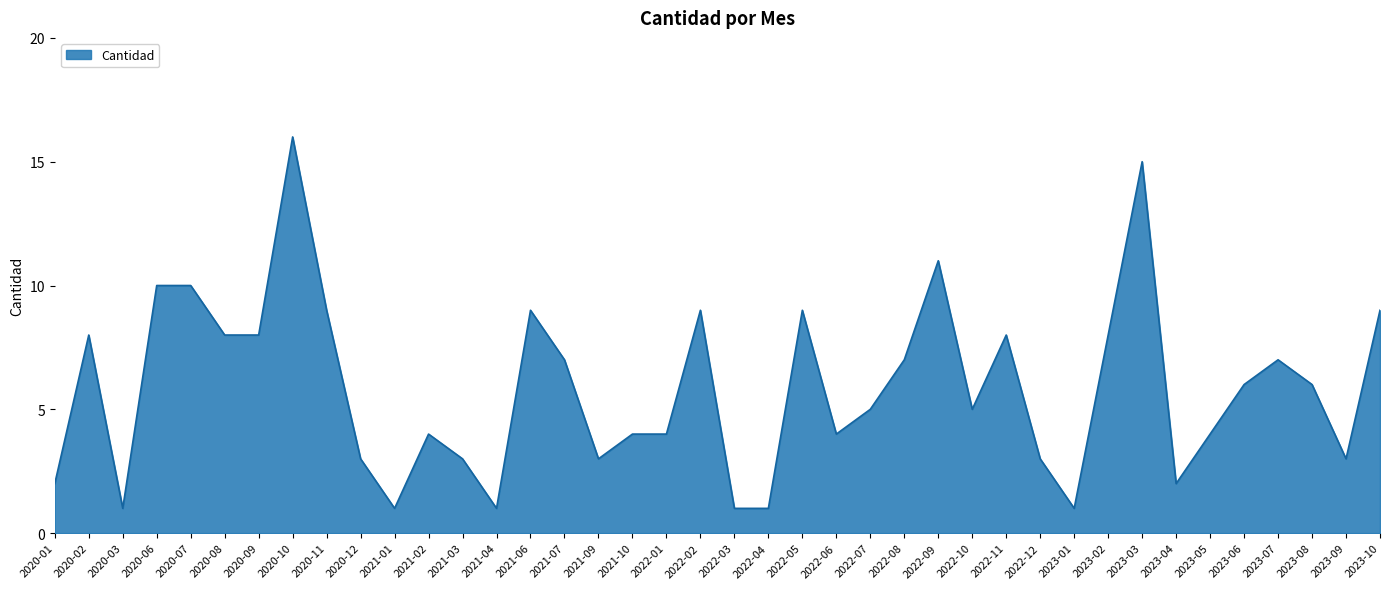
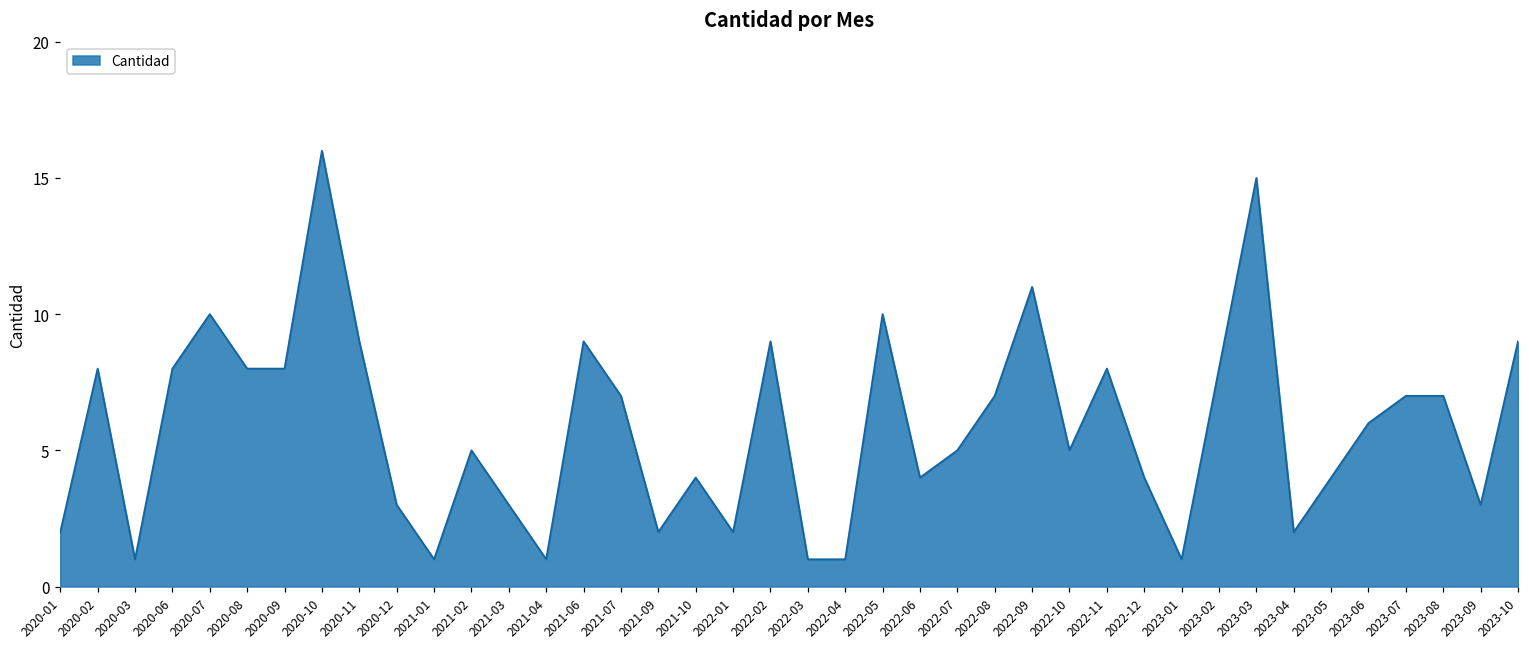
2020-06: 10 -> 8
2021-02: 4 -> 5
2021-09: 3 -> 2
2022-01: 4 -> 2
2022-05: 9 -> 10
2022-12: 3 -> 4
2023-08: 6 -> 7
